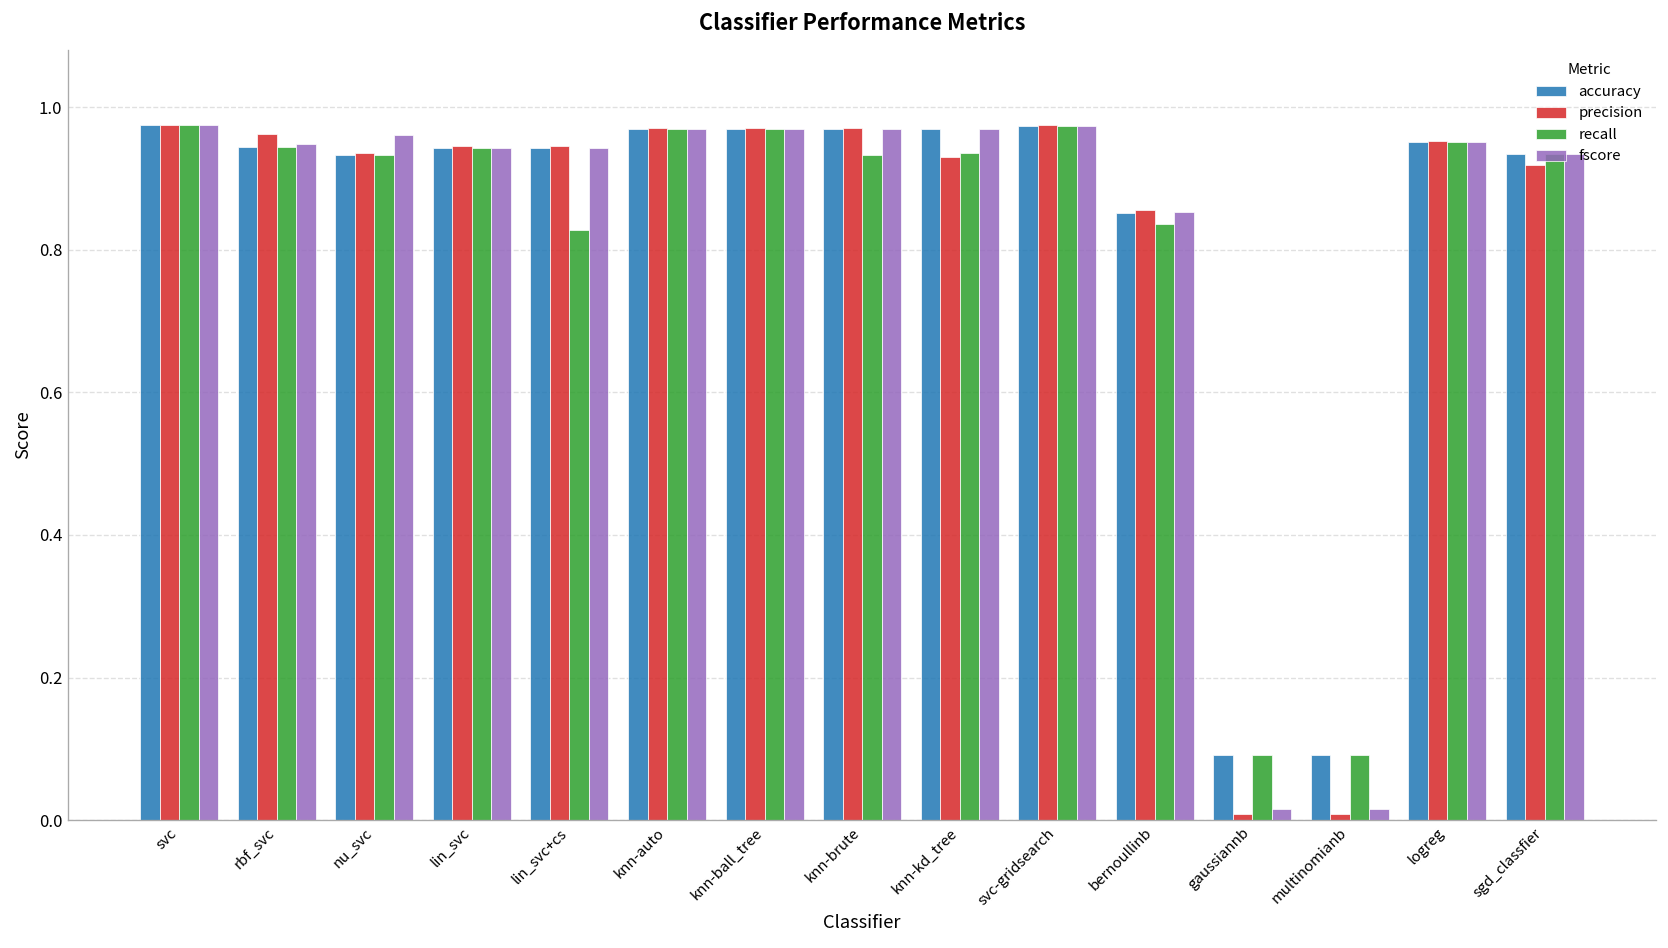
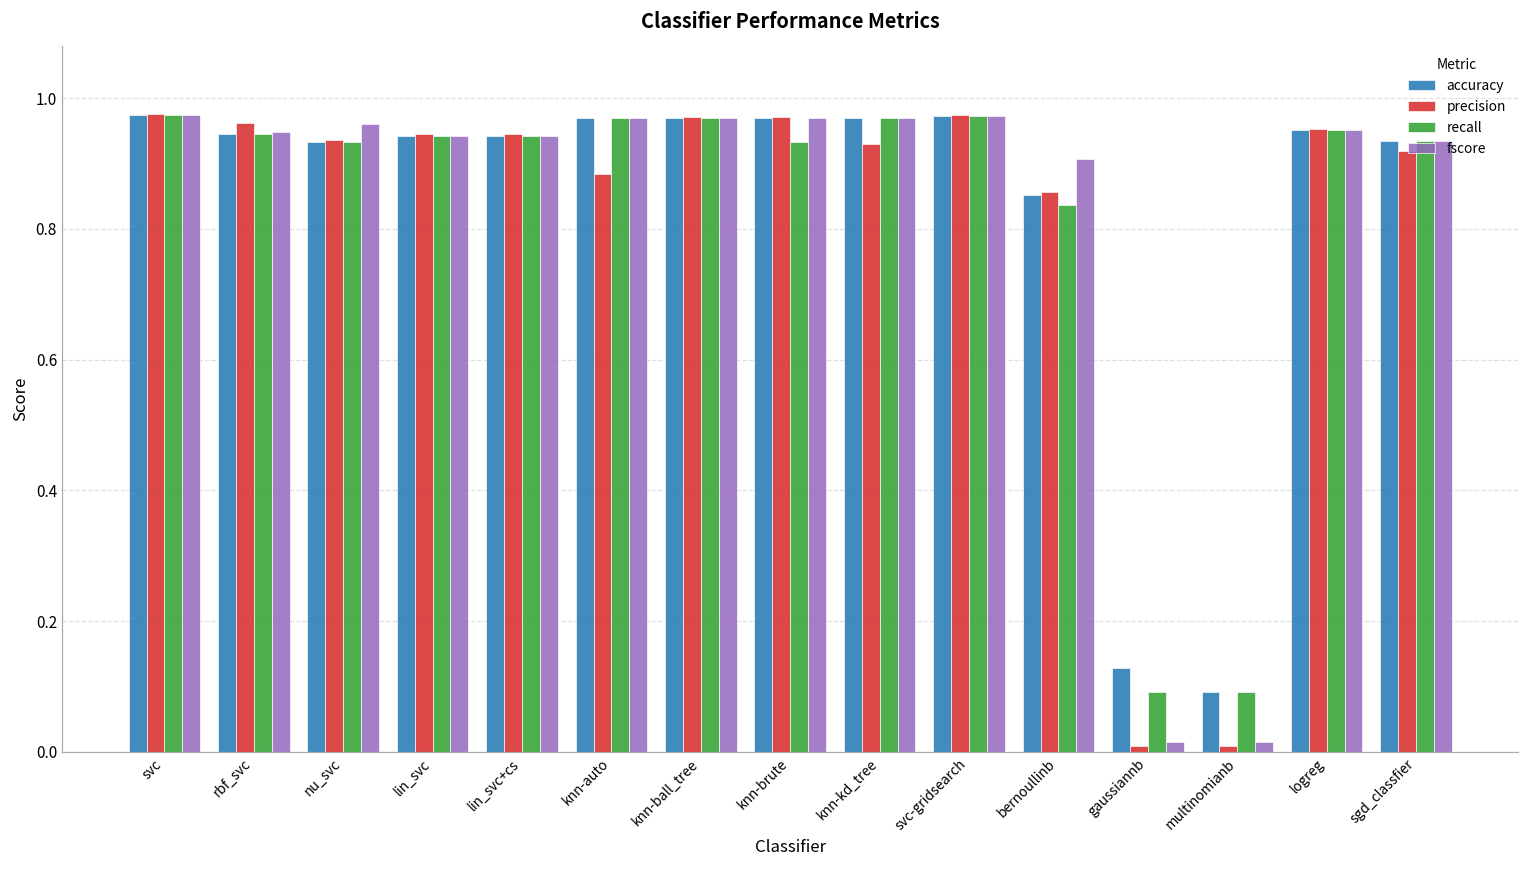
recall, lin_svc+cs: 0.83 -> 0.94
precision, knn-auto: 0.97 -> 0.88
recall, knn-kd_tree: 0.94 -> 0.97
fscore, bernoullinb: 0.85 -> 0.91
accuracy, gaussiannb: 0.09 -> 0.13
